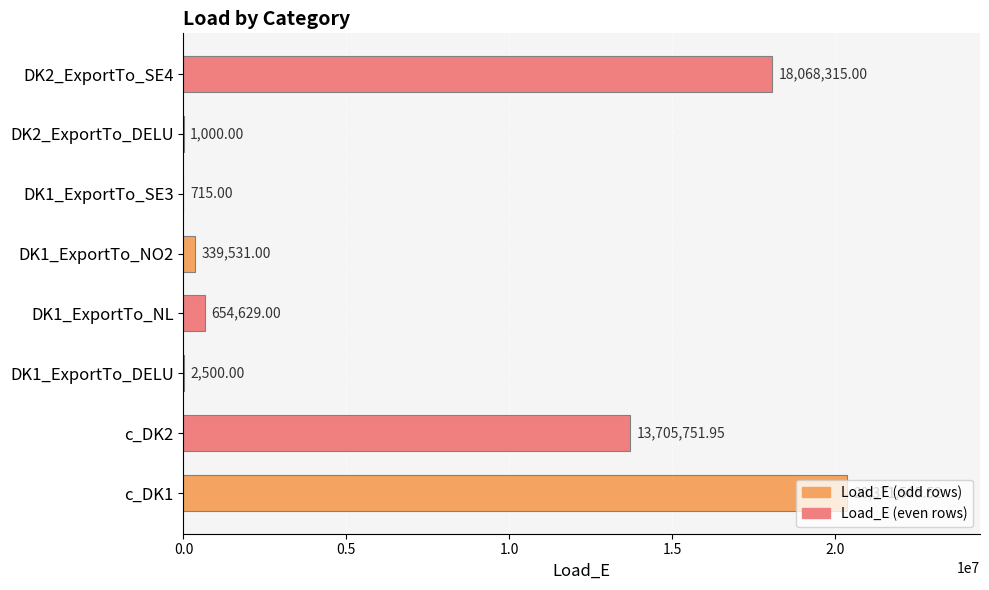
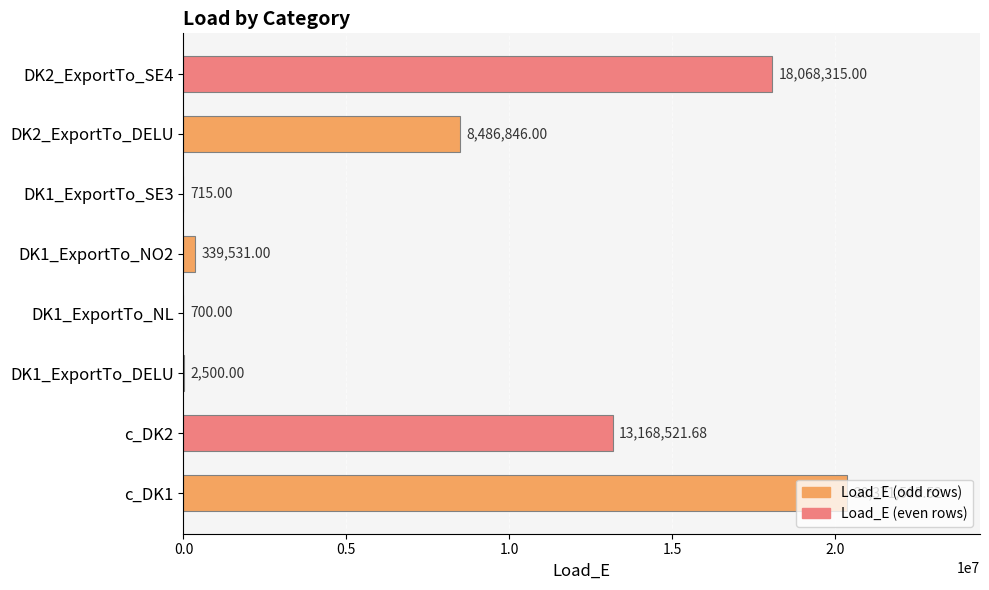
DK2_ExportTo_DELU: 1,000.00 -> 8,486,846.00
DK1_ExportTo_NL: 654,629.00 -> 700.00
c_DK2: 13,705,751.95 -> 13,168,521.68
